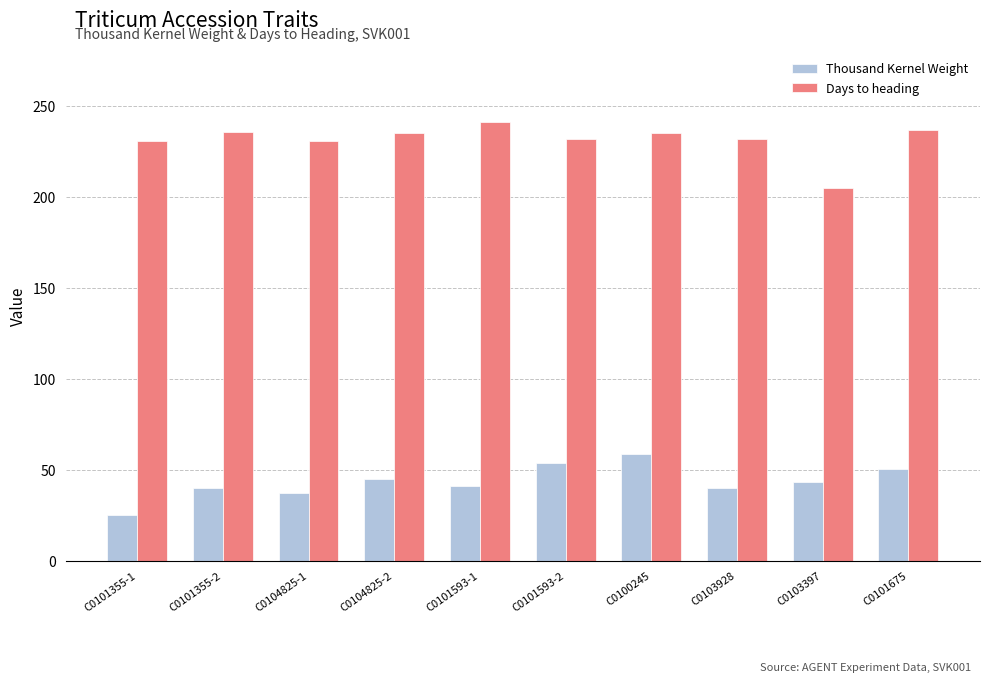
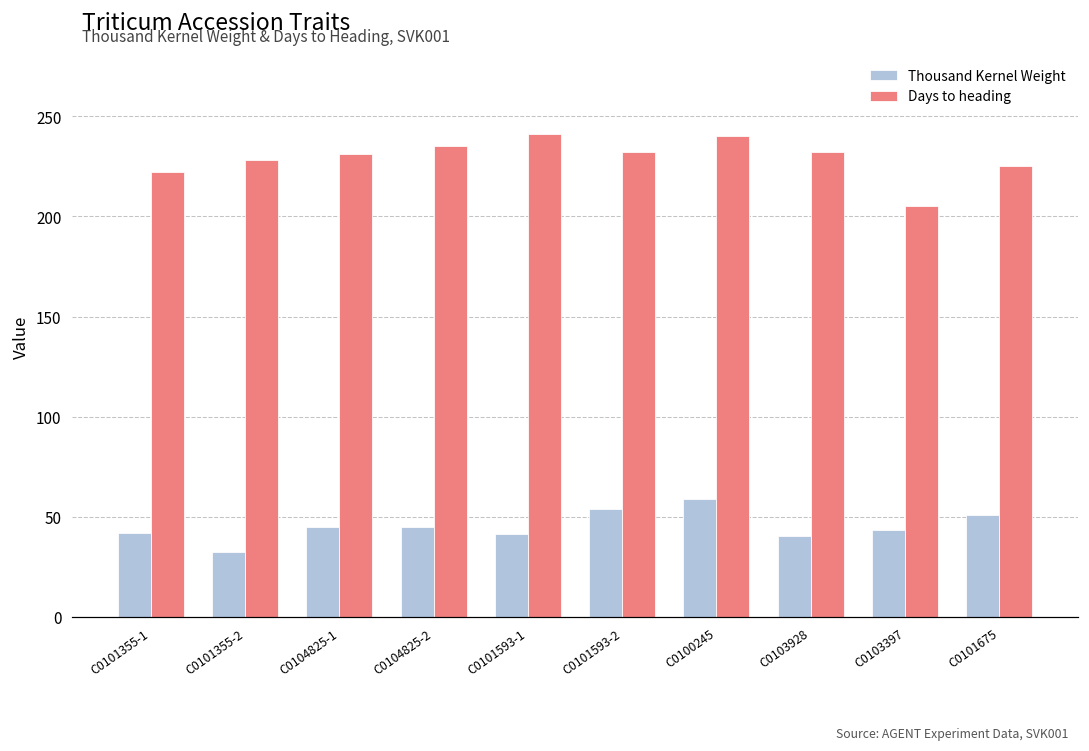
Thousand Kernel Weight, C0101355-1: 25 -> 42
Days to heading, C0101355-1: 231 -> 222
Thousand Kernel Weight, C0101355-2: 40 -> 32
Days to heading, C0101355-2: 236 -> 228
Thousand Kernel Weight, C0104825-1: 37 -> 45
Days to heading, C0100245: 235 -> 240
Days to heading, C0101675: 237 -> 225
